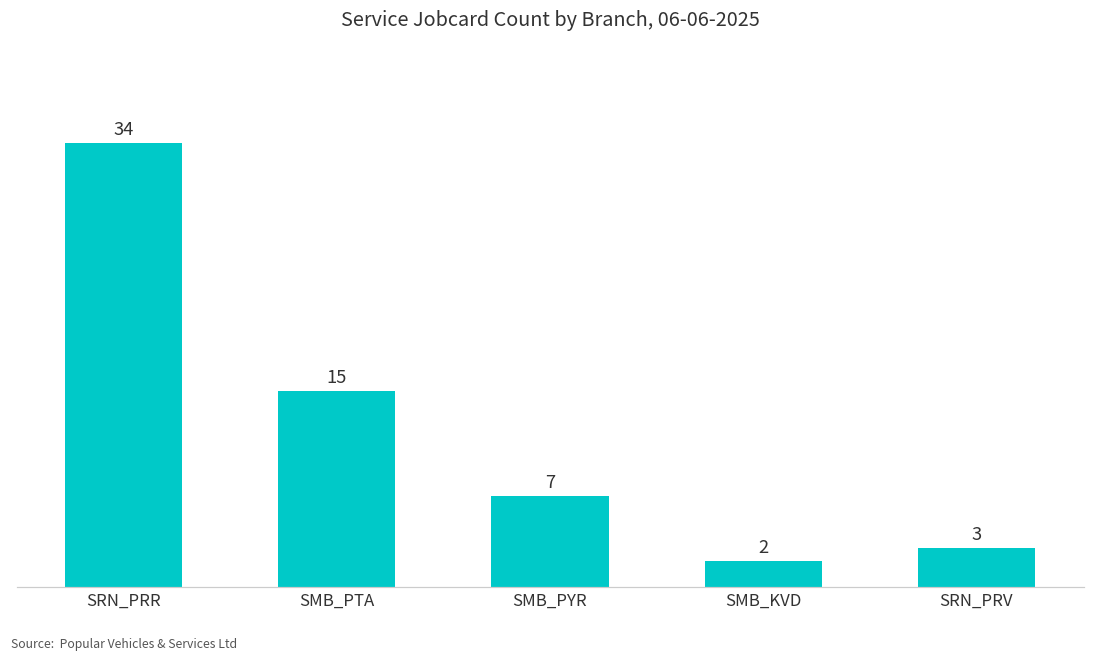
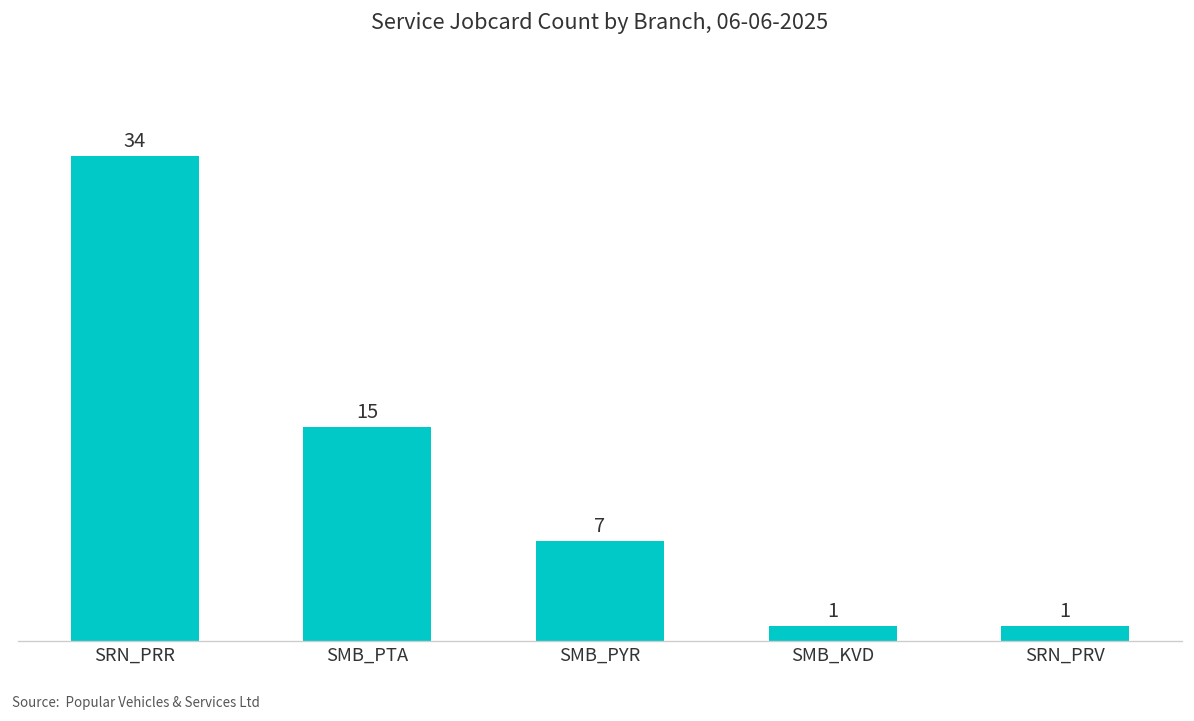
SMB_KVD: 2 -> 1
SRN_PRV: 3 -> 1
